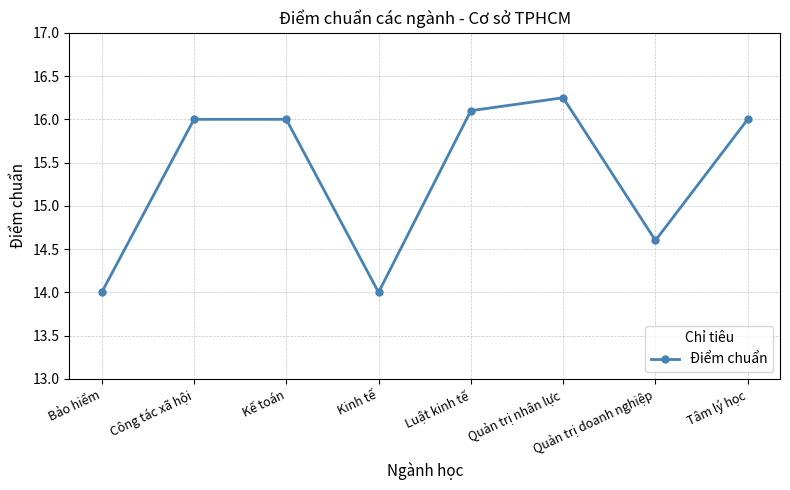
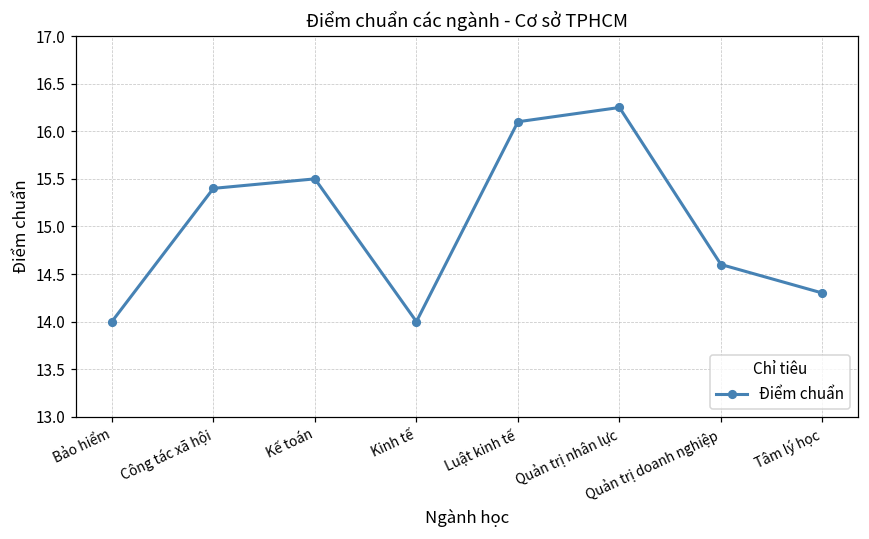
Công tác xã hội: 16.0 -> 15.4
Kế toán: 16.0 -> 15.5
Tâm lý học: 16.0 -> 14.3
